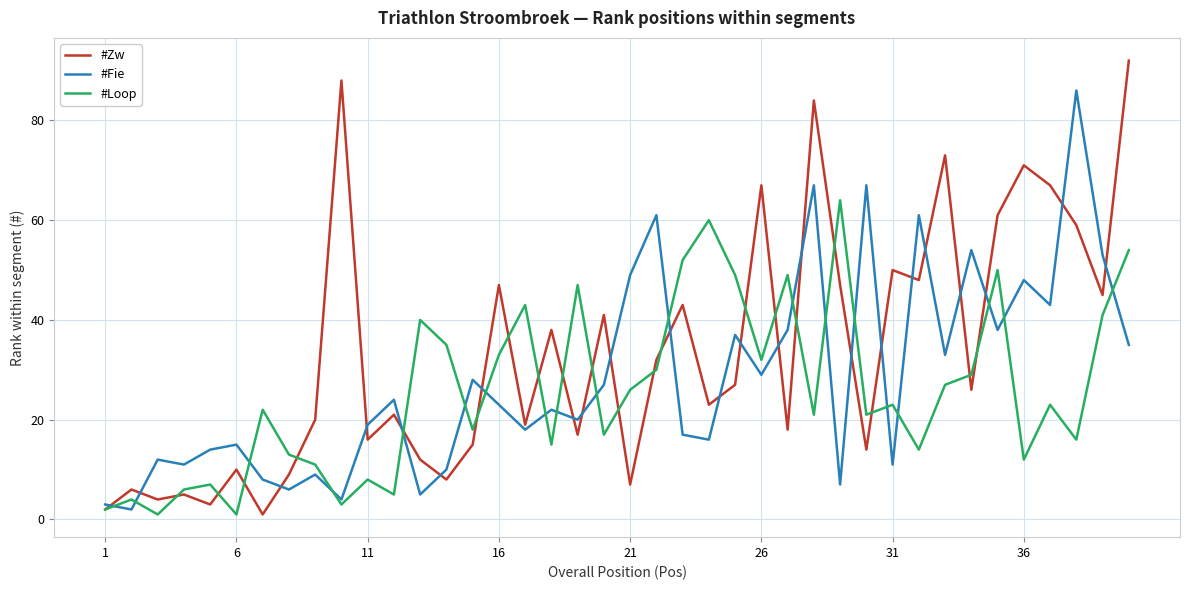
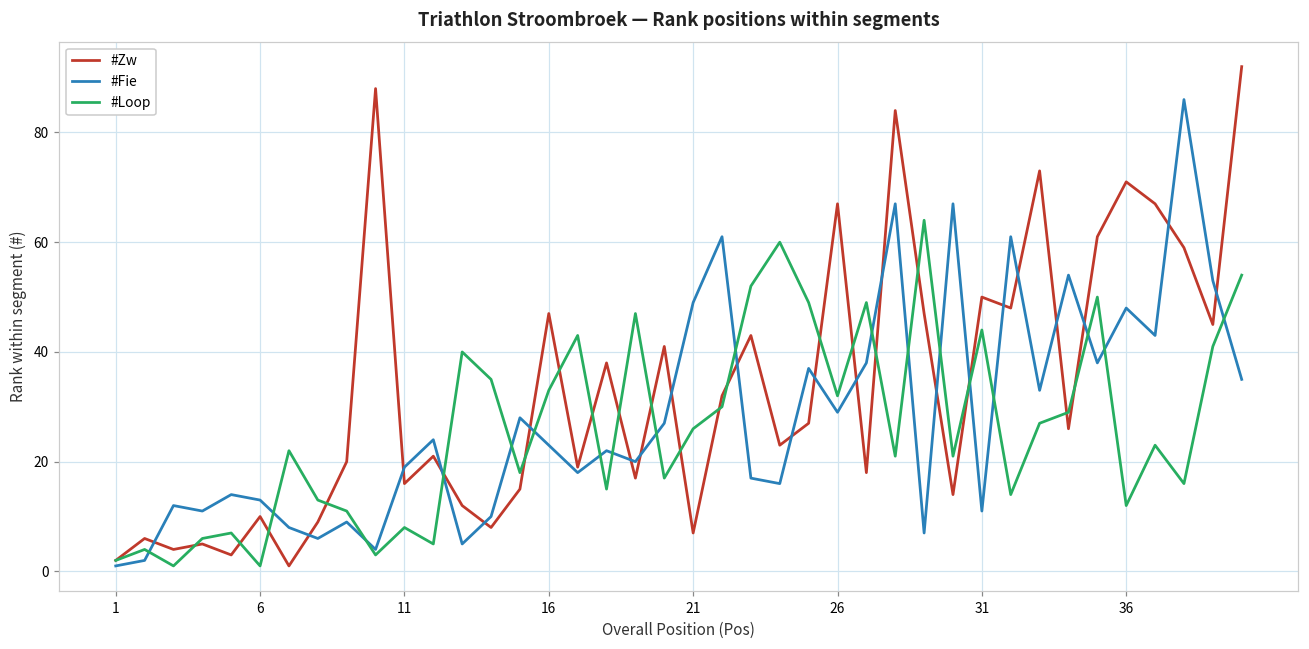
#Fie, 1: 3 -> 1
#Fie, 6: 15 -> 13
#Loop, 31: 23 -> 44
